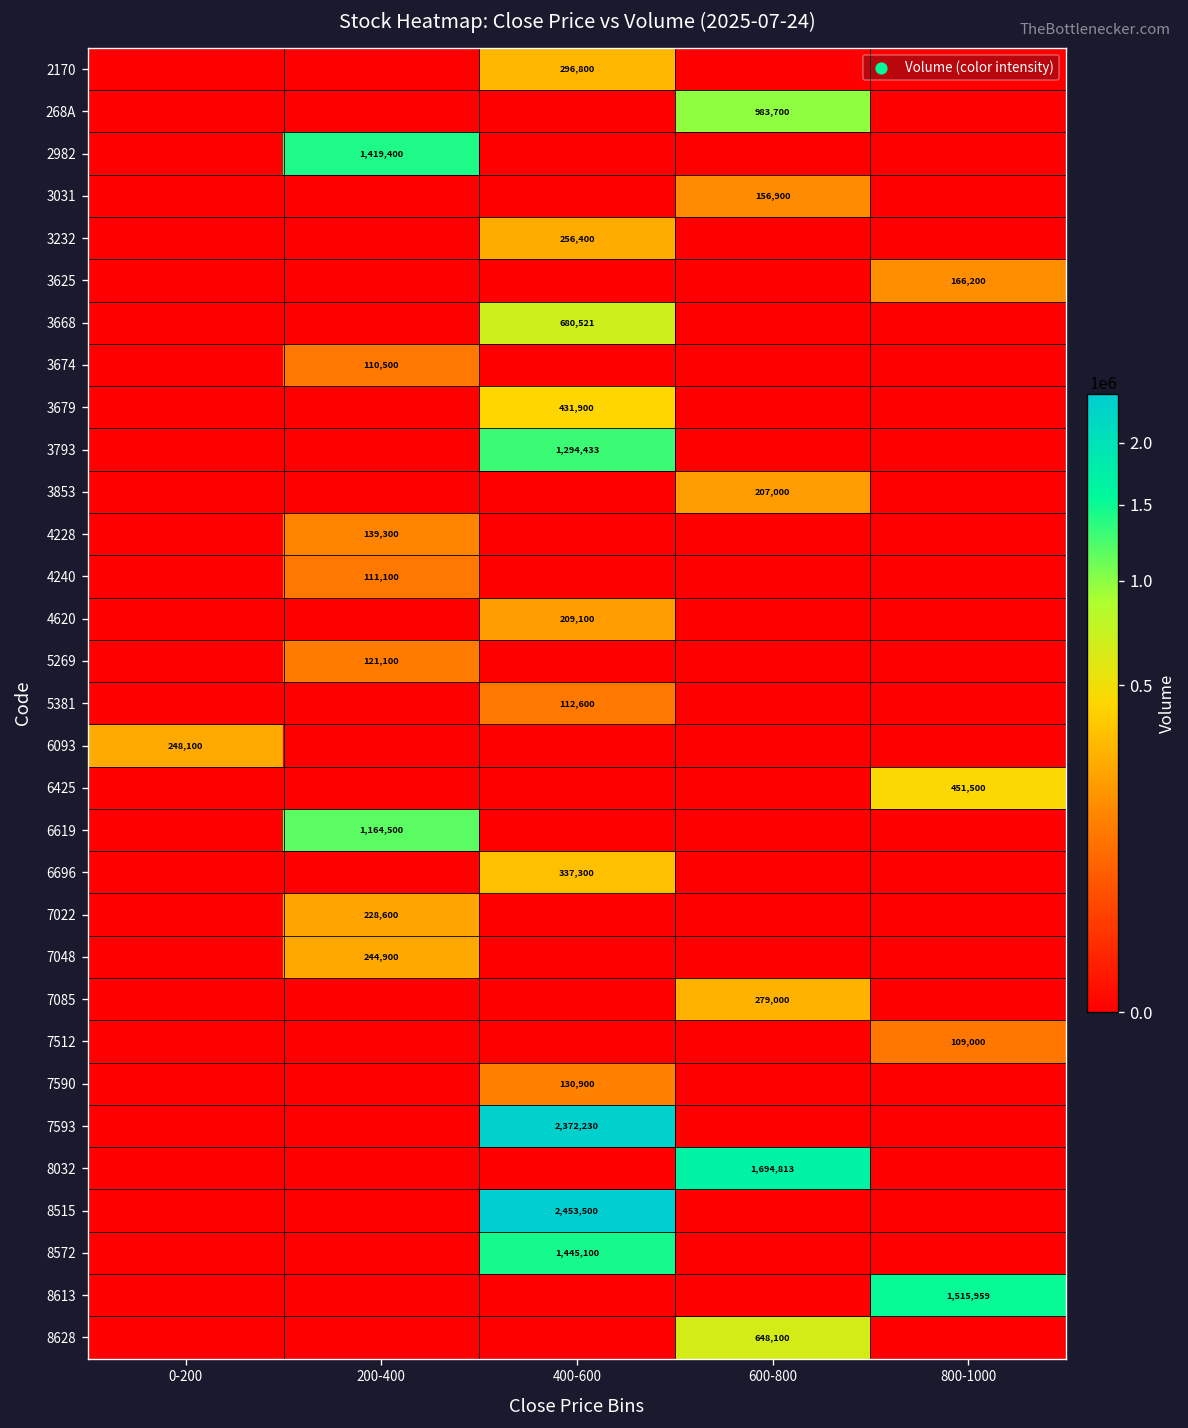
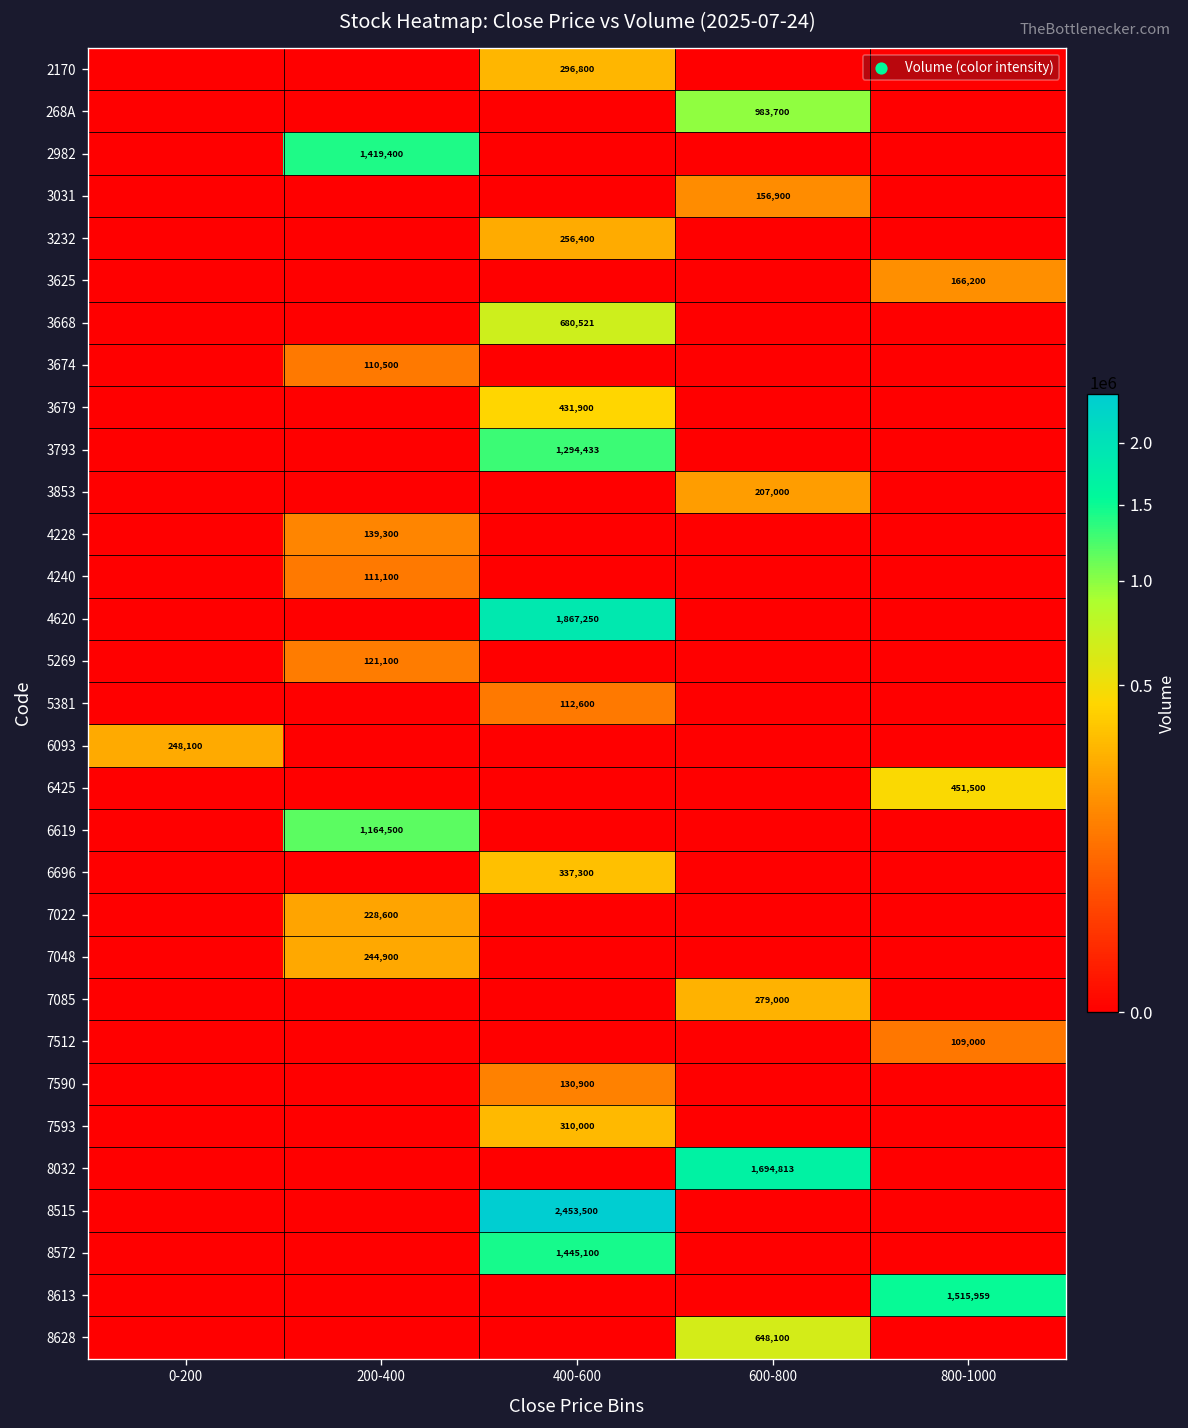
4620, 400-600: 209,100 -> 1,867,250
7593, 400-600: 2,372,230 -> 310,000
